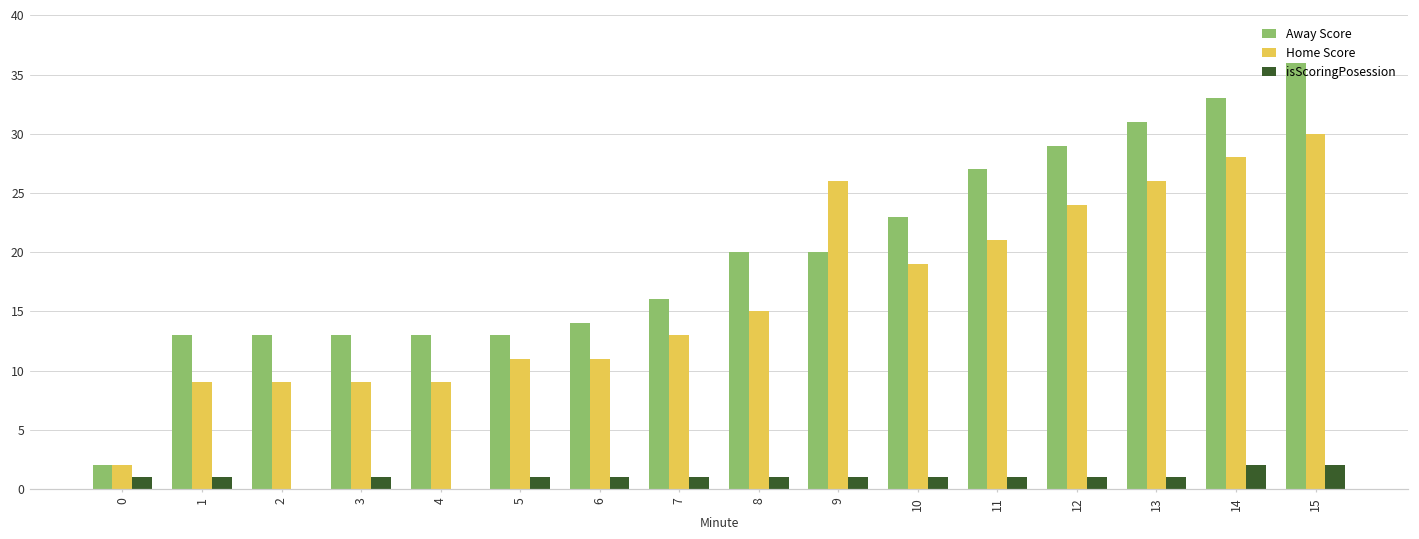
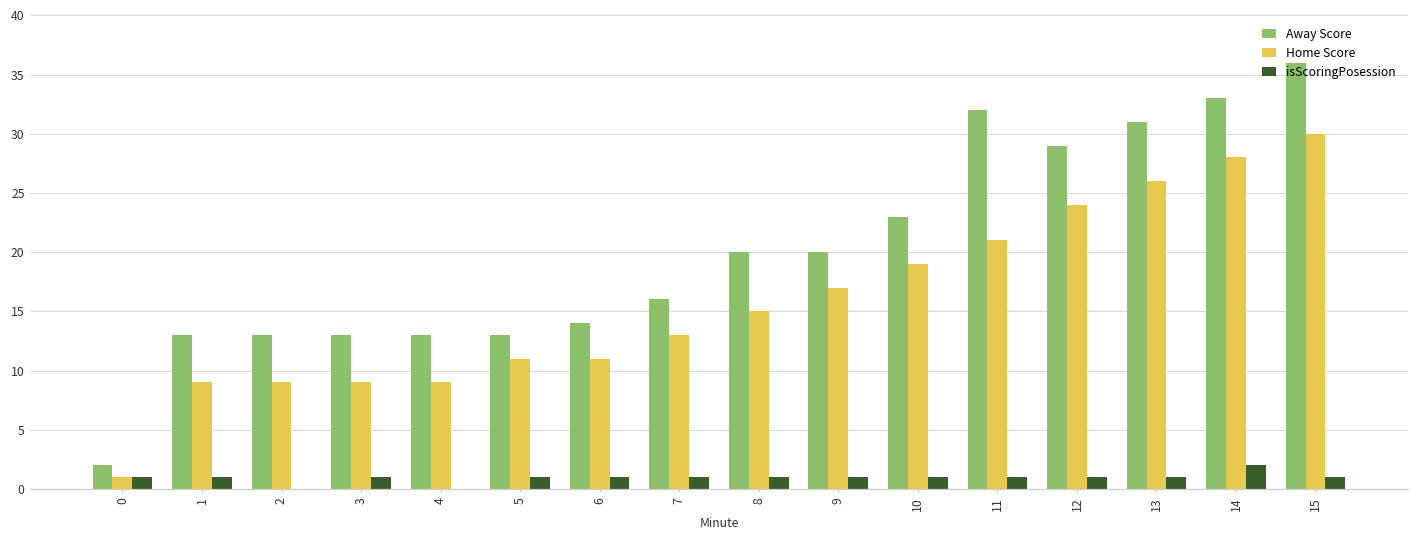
Home Score, 0: 2 -> 1
Home Score, 9: 26 -> 17
Away Score, 11: 27 -> 32
isScoringPosession, 15: 2 -> 1
